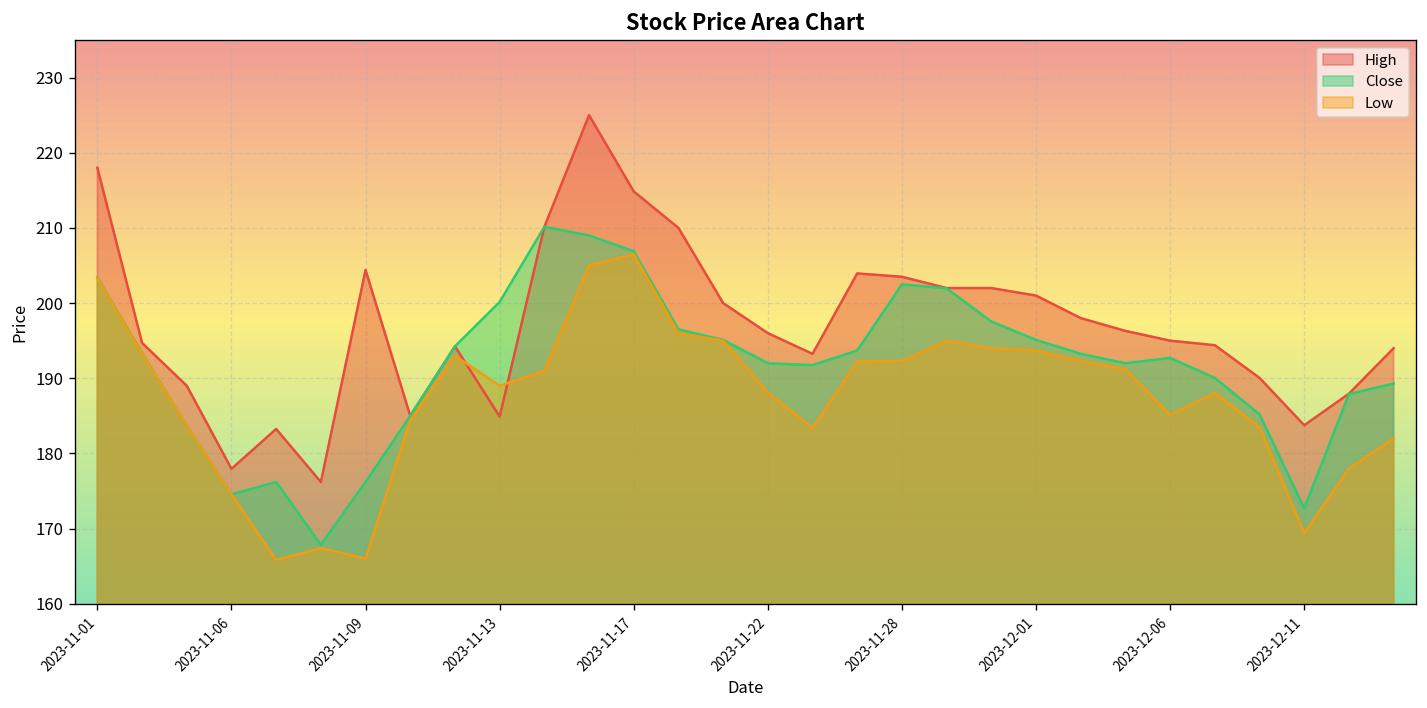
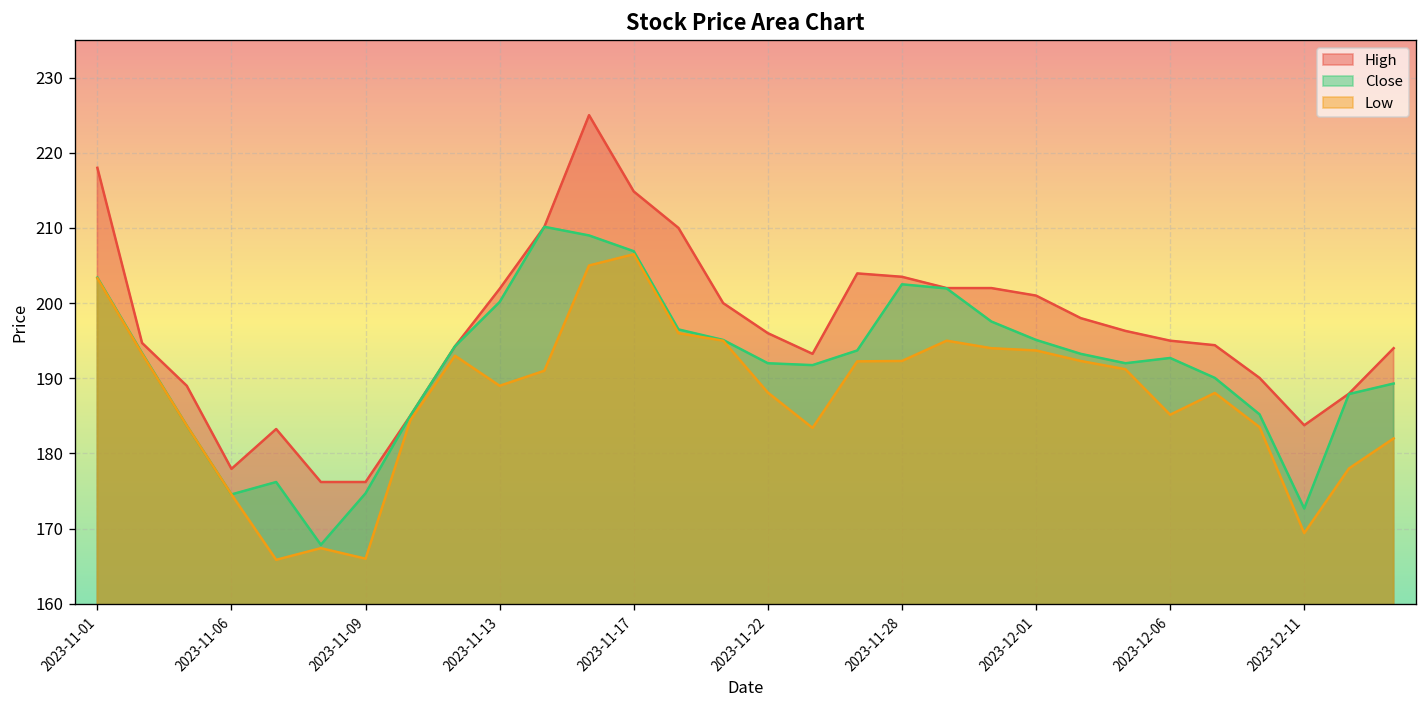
High, 2023-11-09: 204 -> 176
Close, 2023-11-09: 176 -> 175
High, 2023-11-13: 185 -> 202
